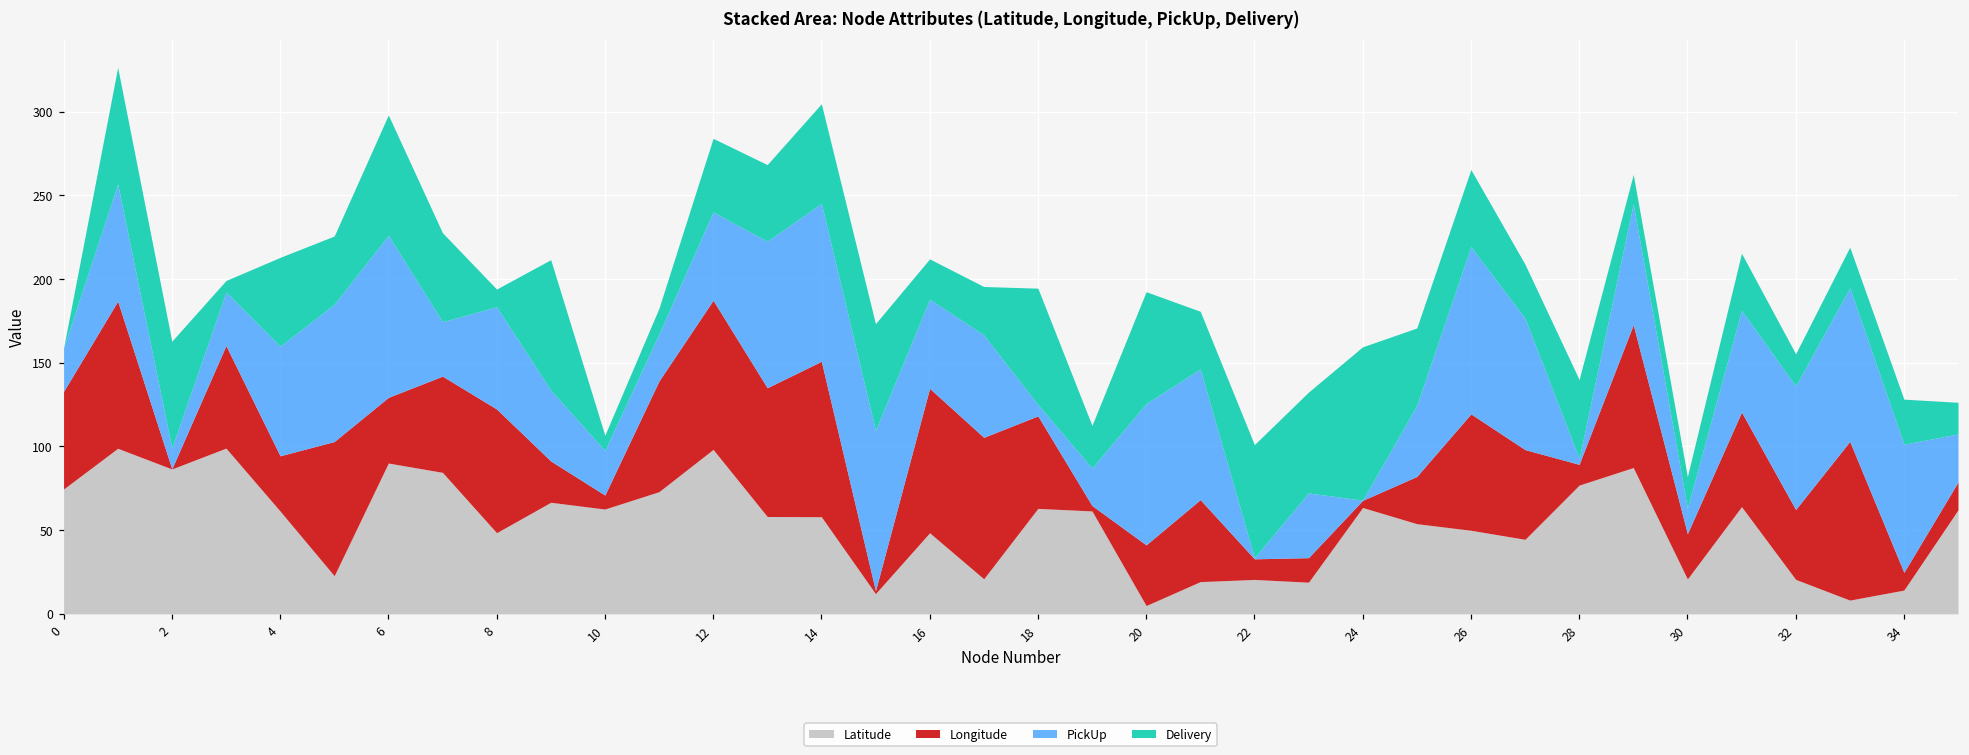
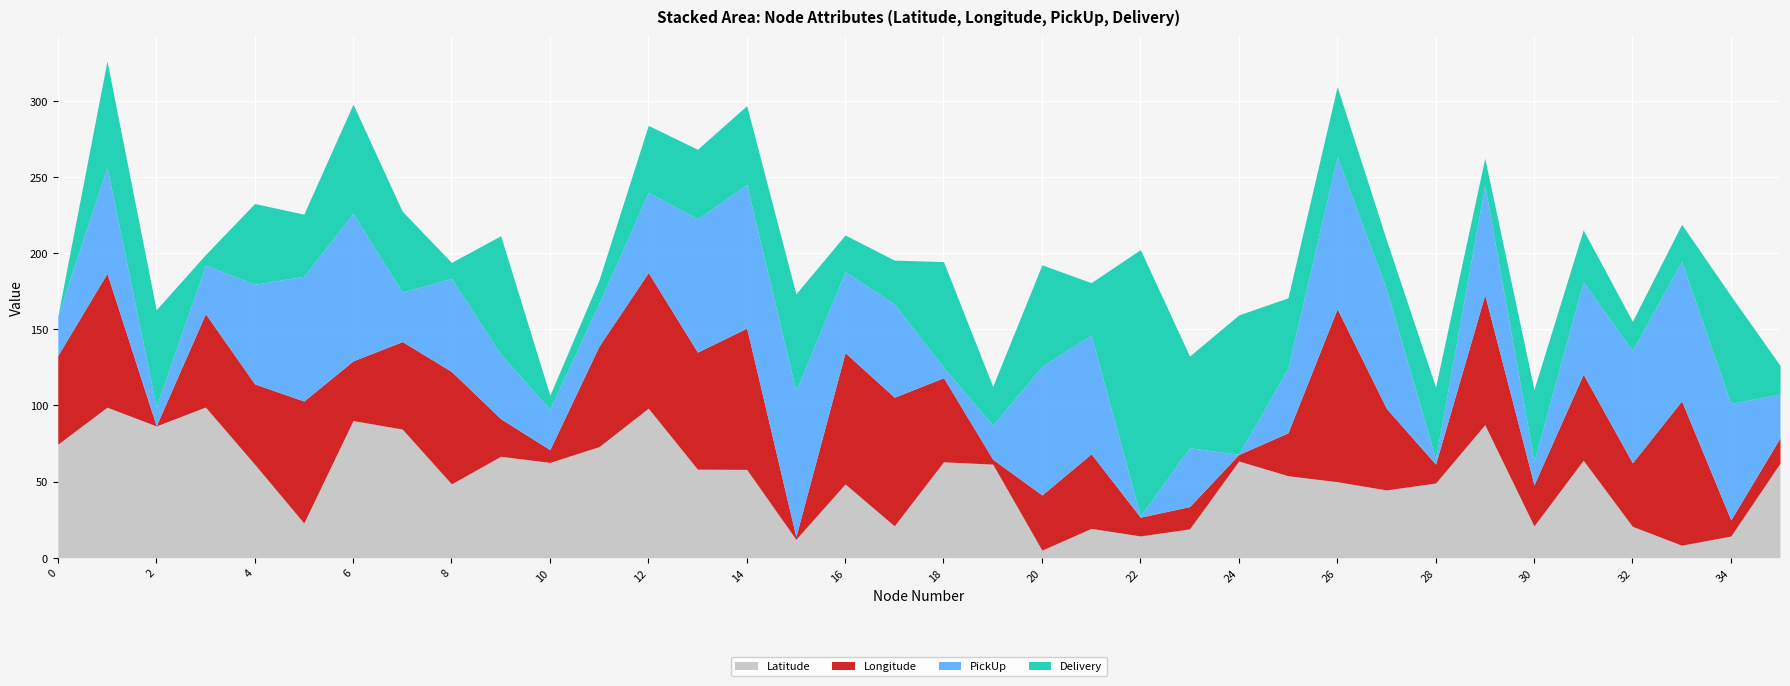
Longitude, 4: 33 -> 53
Delivery, 14: 59 -> 52
Latitude, 22: 21 -> 14
Delivery, 22: 68 -> 175
Longitude, 26: 70 -> 114
Latitude, 28: 77 -> 49
Delivery, 30: 19 -> 47
Delivery, 34: 27 -> 71
